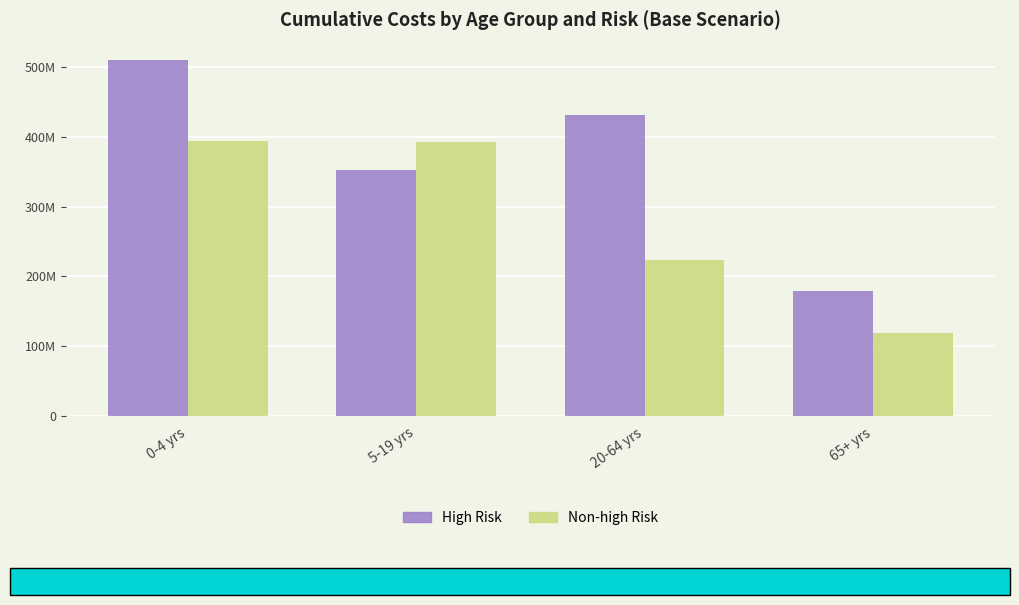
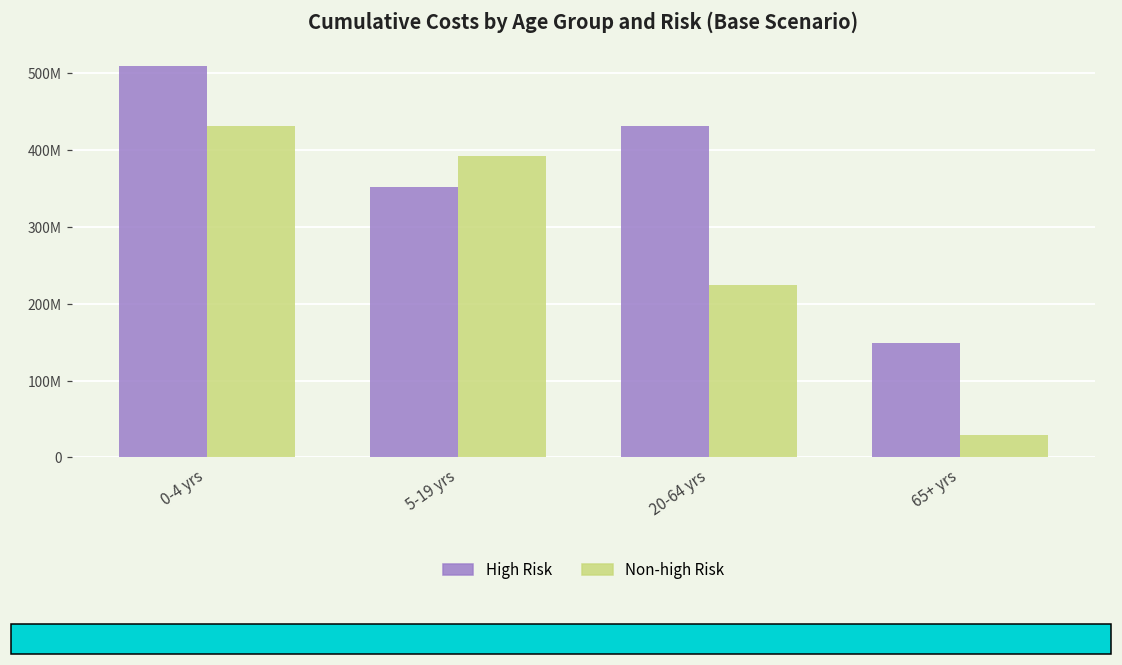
Non-high Risk, 0-4 yrs: 390000000 -> 430000000
High Risk, 65+ yrs: 180000000 -> 150000000
Non-high Risk, 65+ yrs: 120000000 -> 30000000
